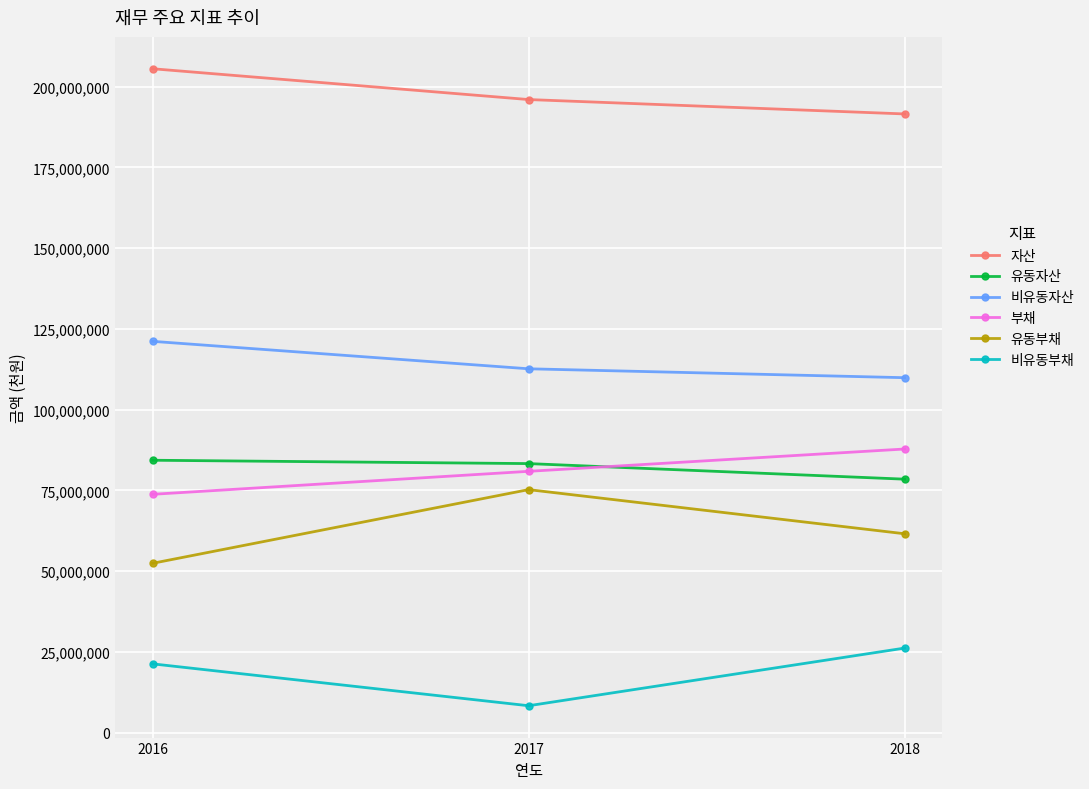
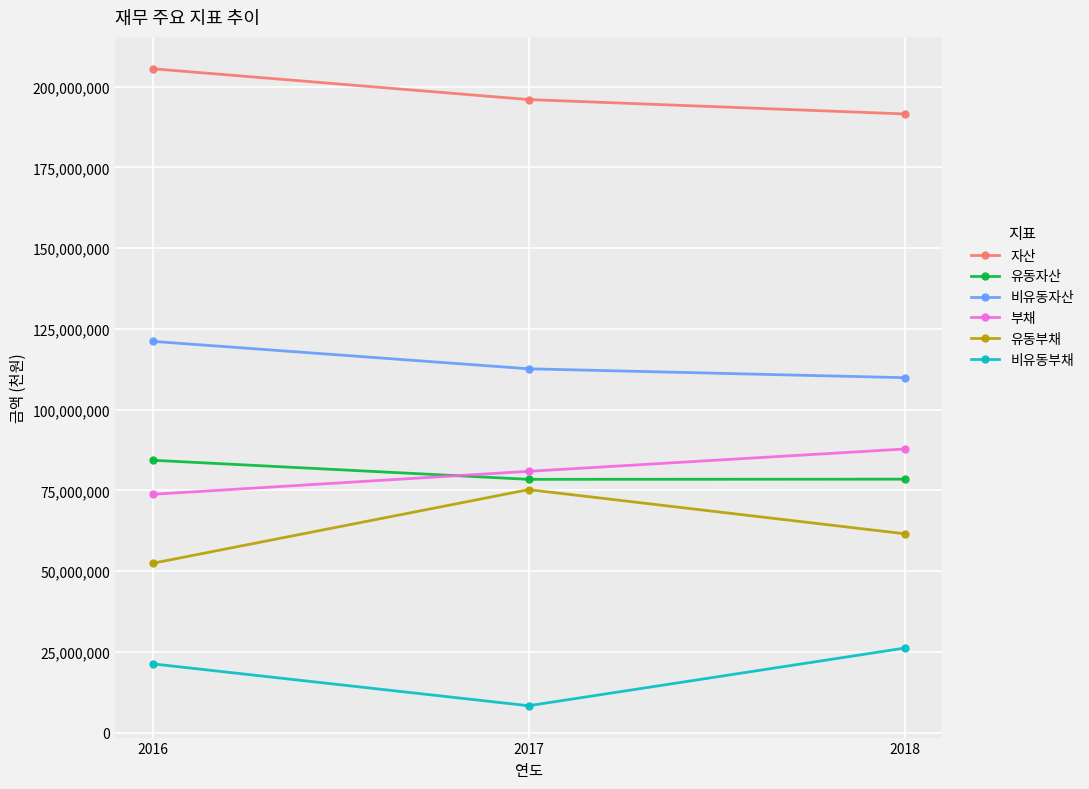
유동자산, 2017: 83,000,000 -> 78,000,000
